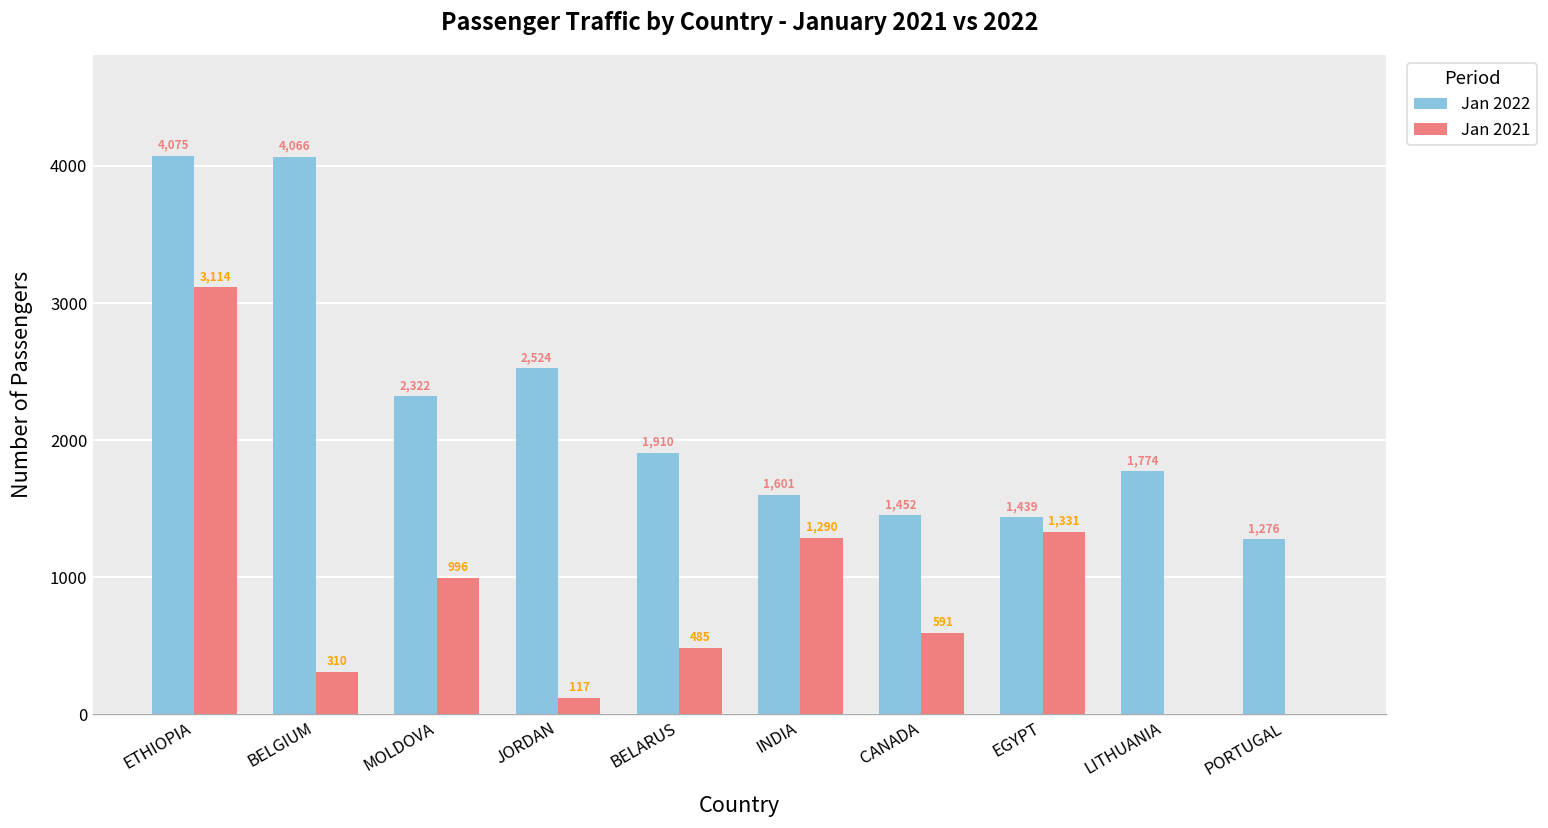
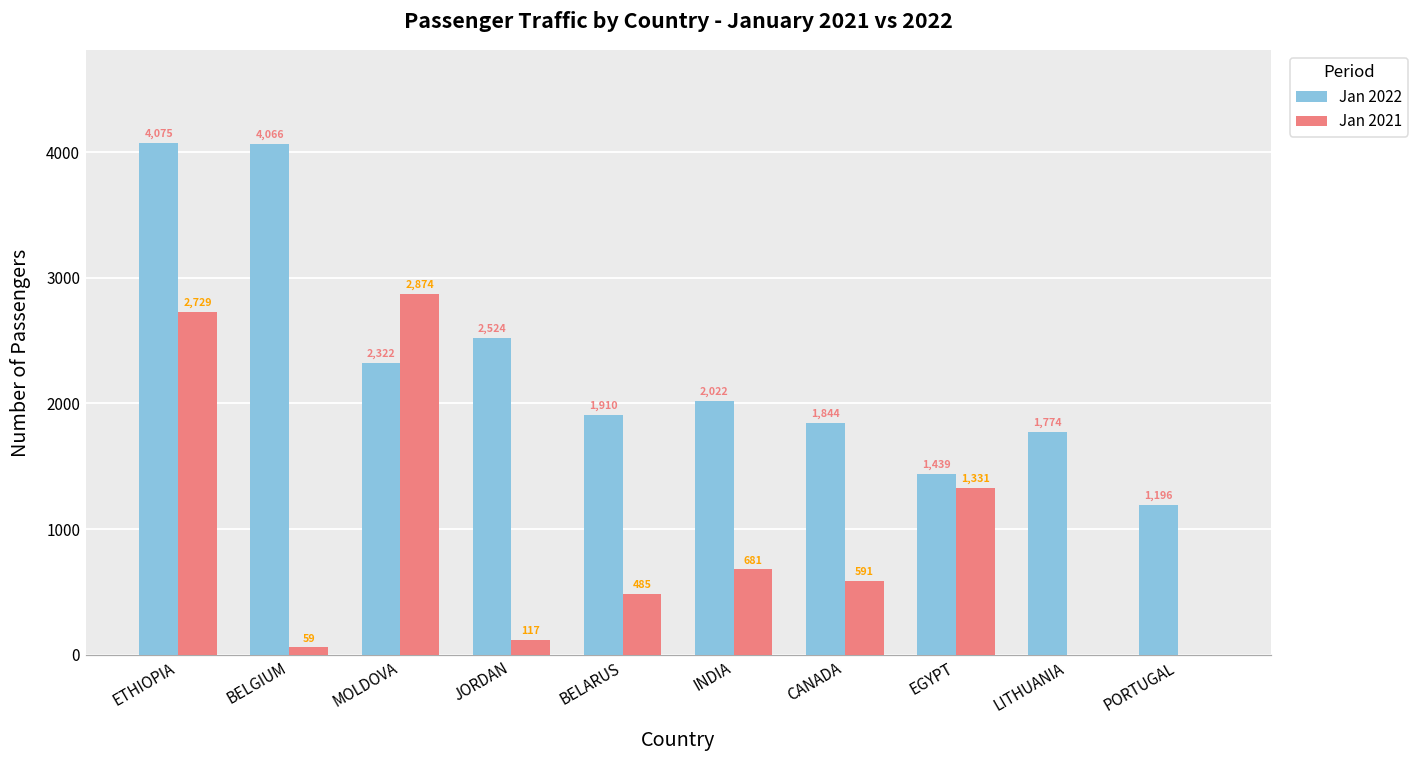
Jan 2021, ETHIOPIA: 3,114 -> 2,729
Jan 2021, BELGIUM: 310 -> 59
Jan 2021, MOLDOVA: 996 -> 2,874
Jan 2022, INDIA: 1,601 -> 2,022
Jan 2021, INDIA: 1,290 -> 681
Jan 2022, CANADA: 1,452 -> 1,844
Jan 2022, PORTUGAL: 1,276 -> 1,196
